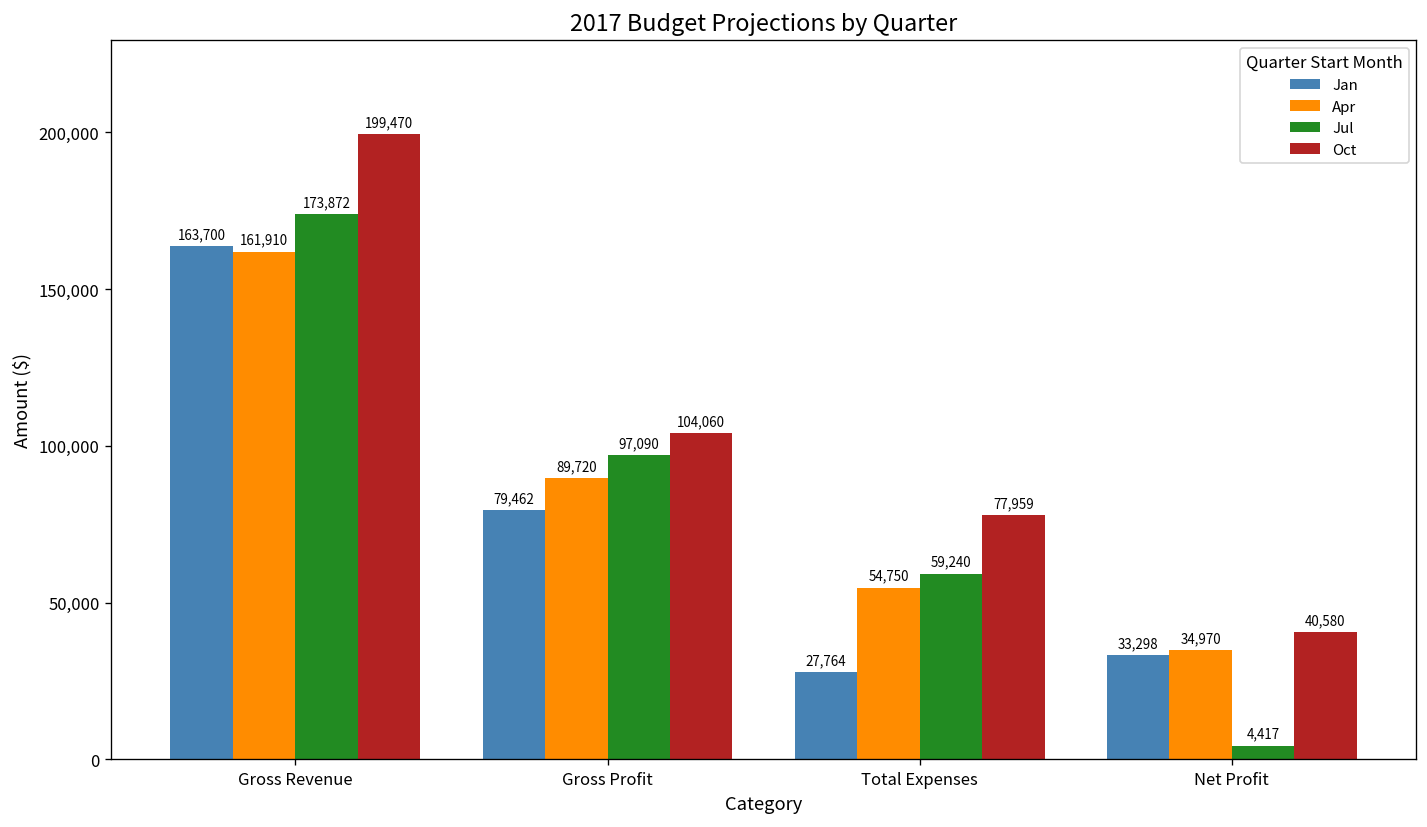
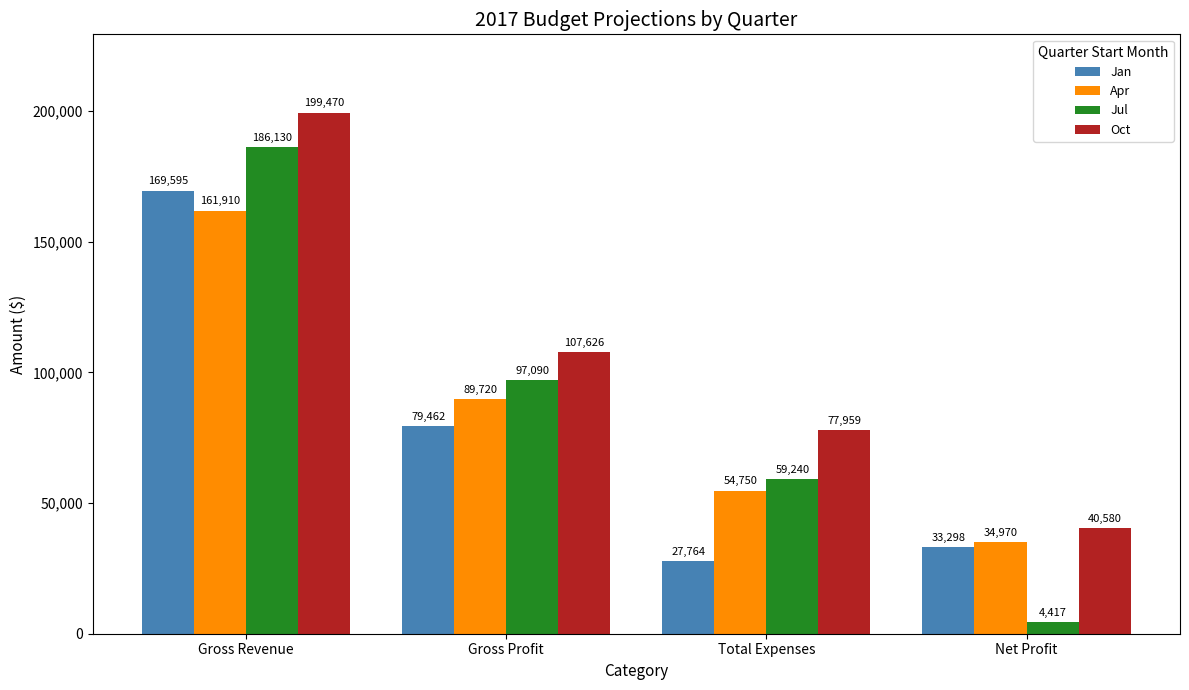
Jan, Gross Revenue: 163,700 -> 169,595
Jul, Gross Revenue: 173,872 -> 186,130
Oct, Gross Profit: 104,060 -> 107,626
